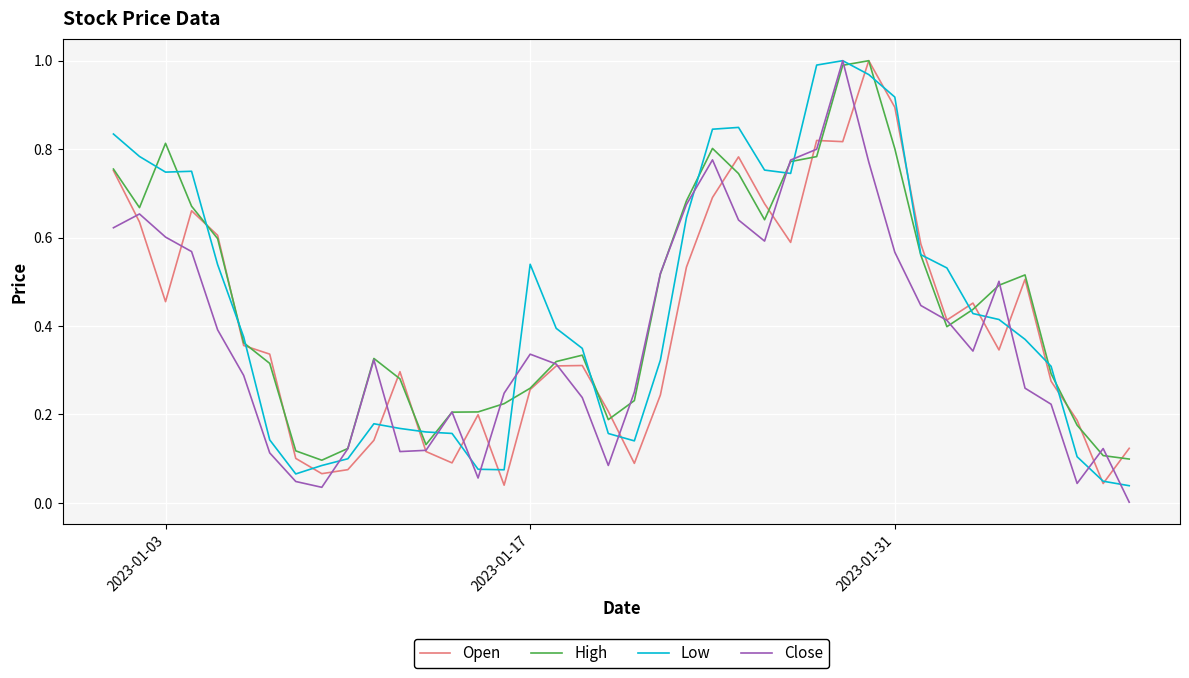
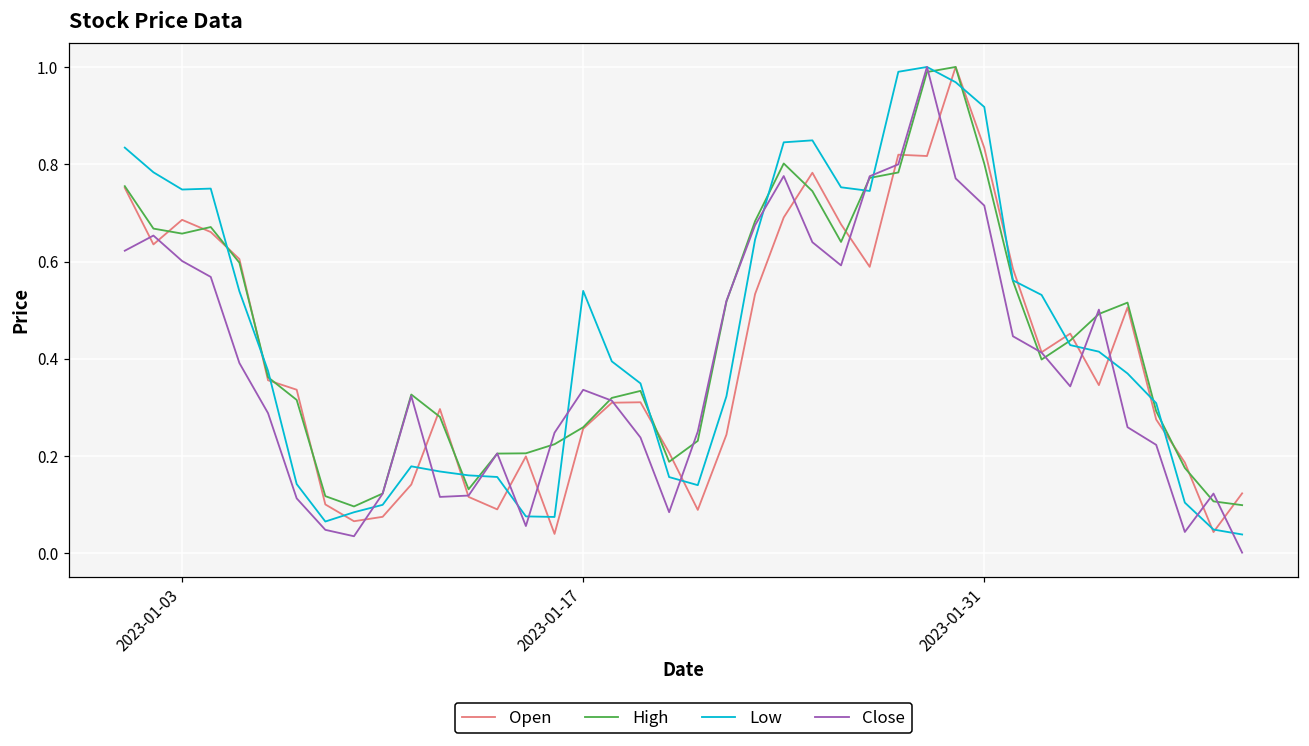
Open, 2023-01-03: 0.46 -> 0.69
High, 2023-01-03: 0.81 -> 0.66
Open, 2023-01-31: 0.89 -> 0.83
Close, 2023-01-31: 0.57 -> 0.72
